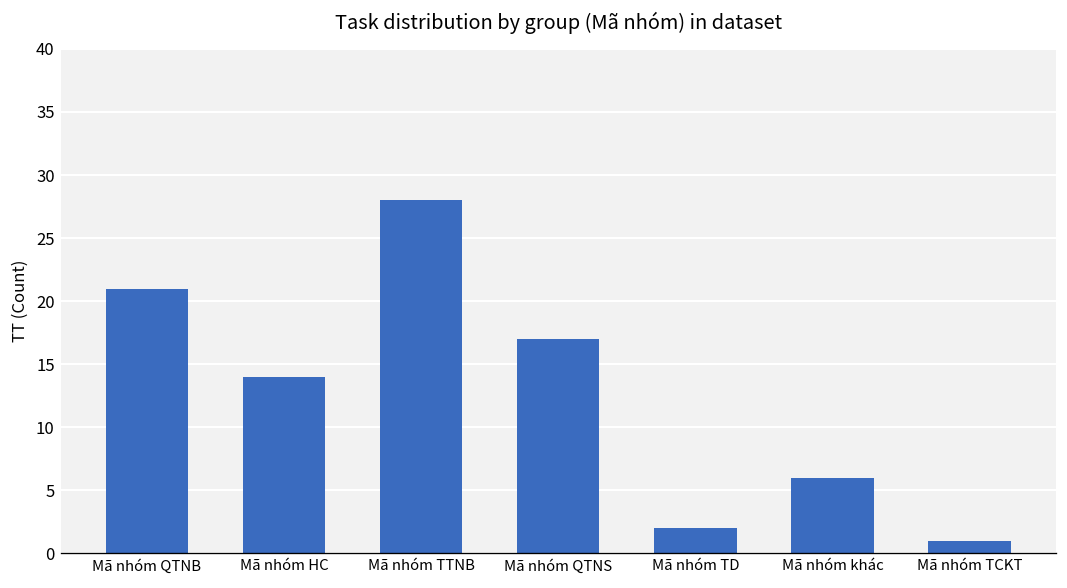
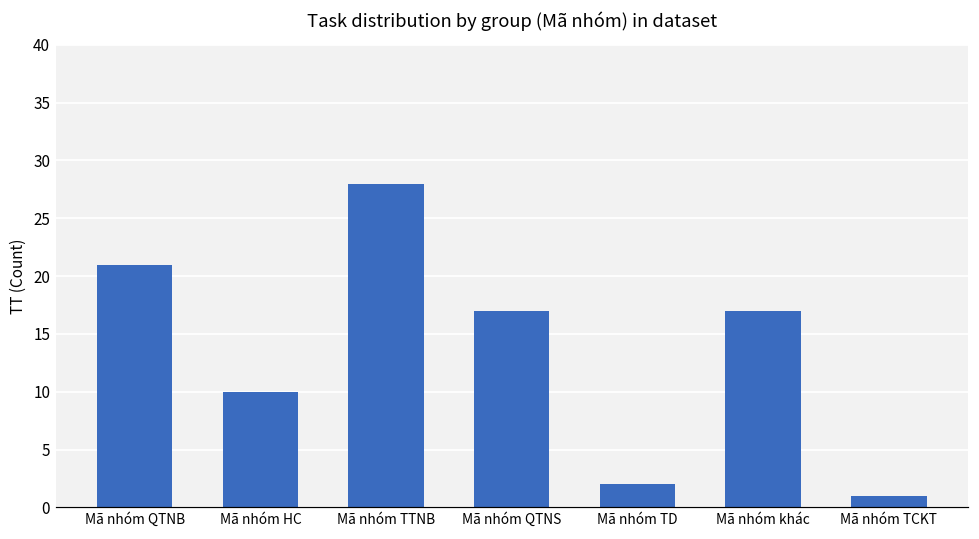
Mã nhóm HC: 14 -> 10
Mã nhóm khác: 6 -> 17
